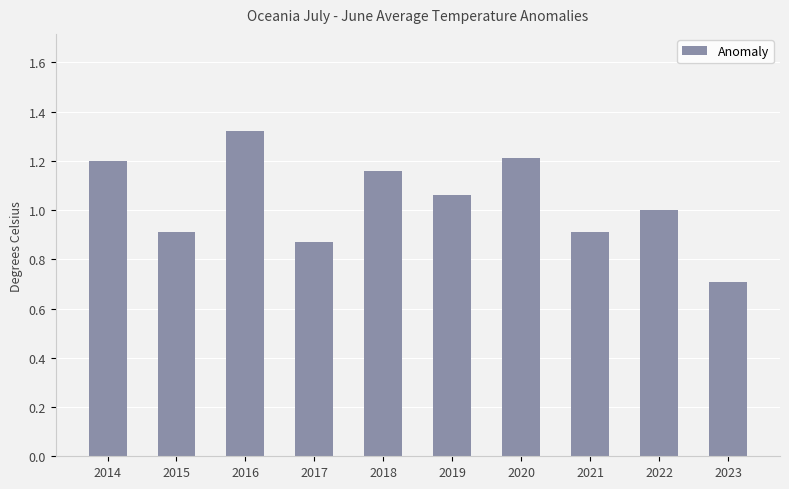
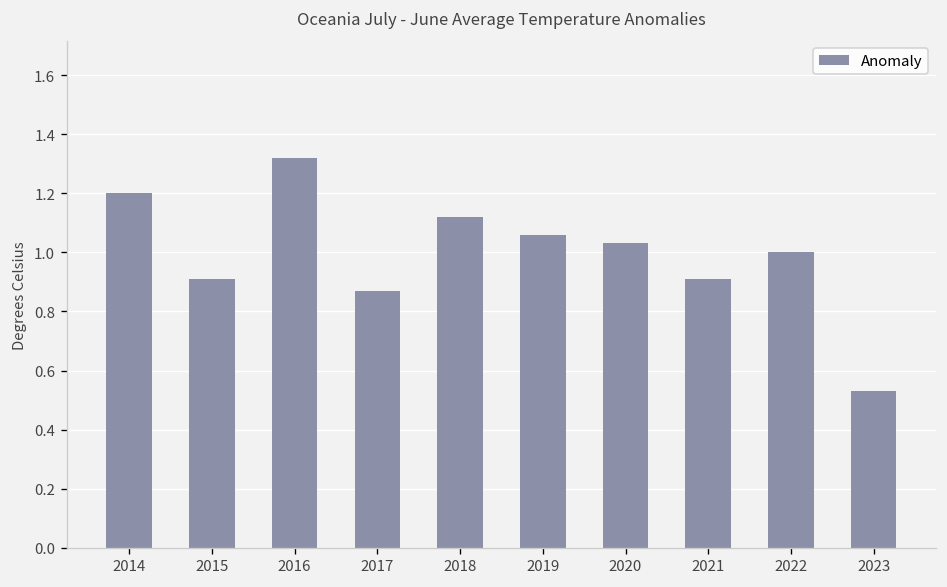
2018: 1.16 -> 1.12
2020: 1.21 -> 1.03
2023: 0.71 -> 0.53
